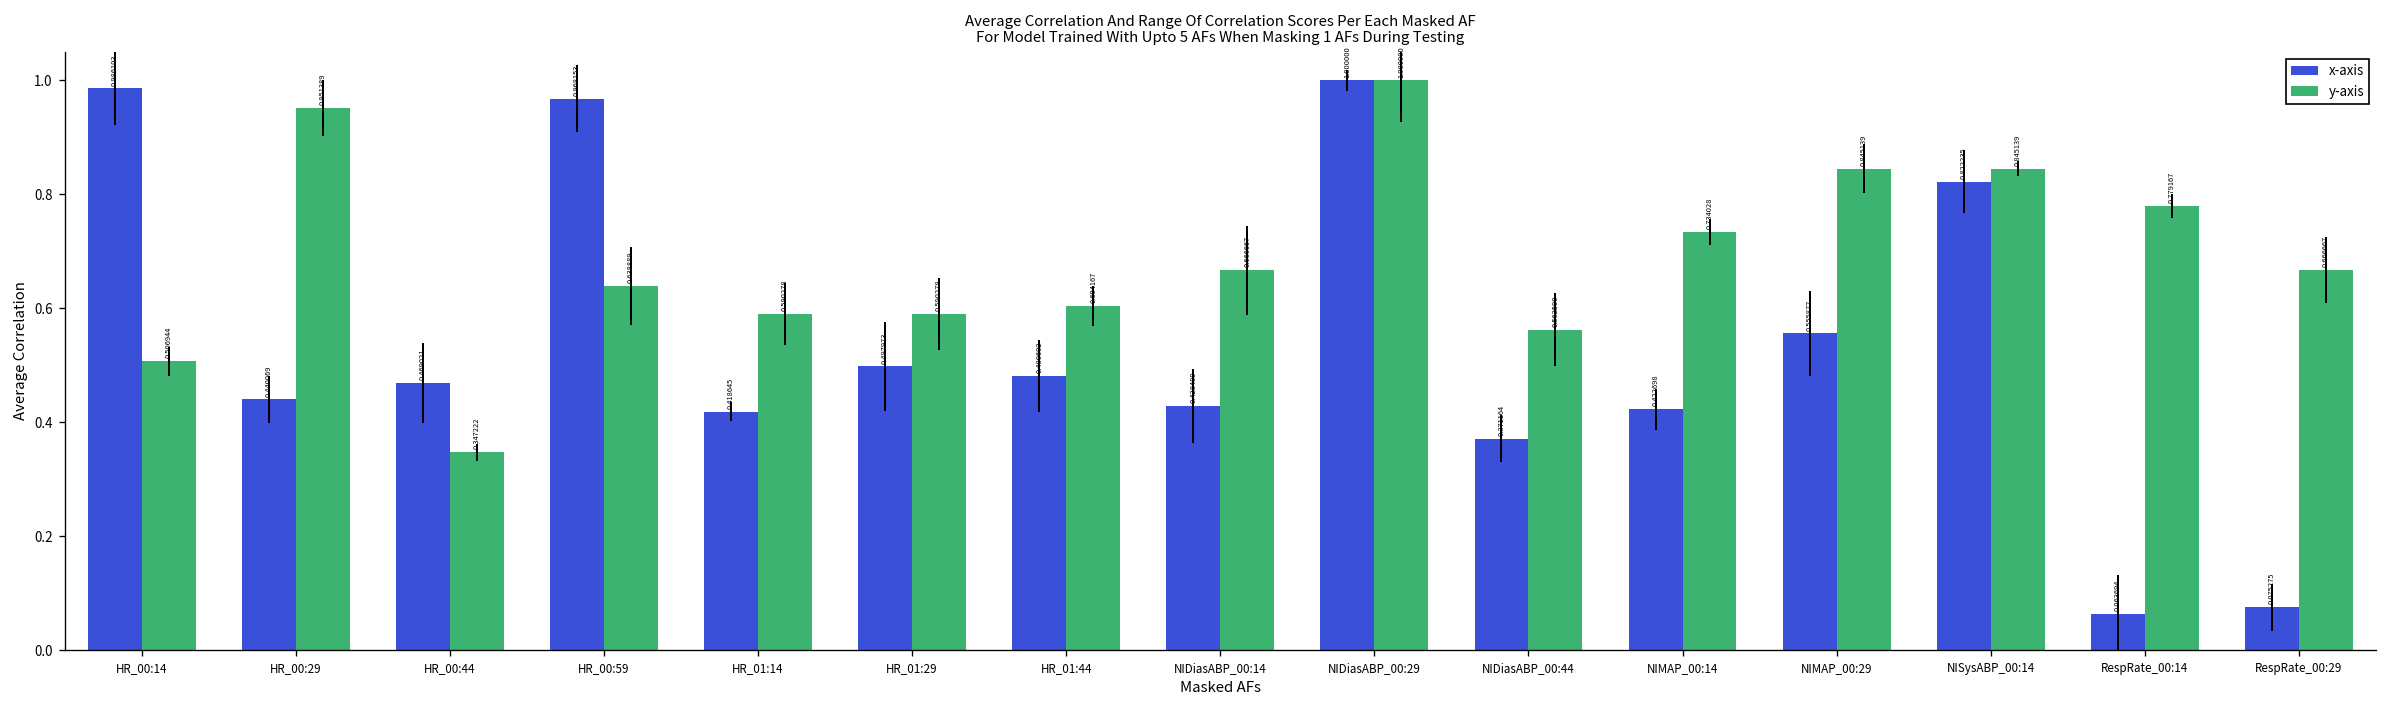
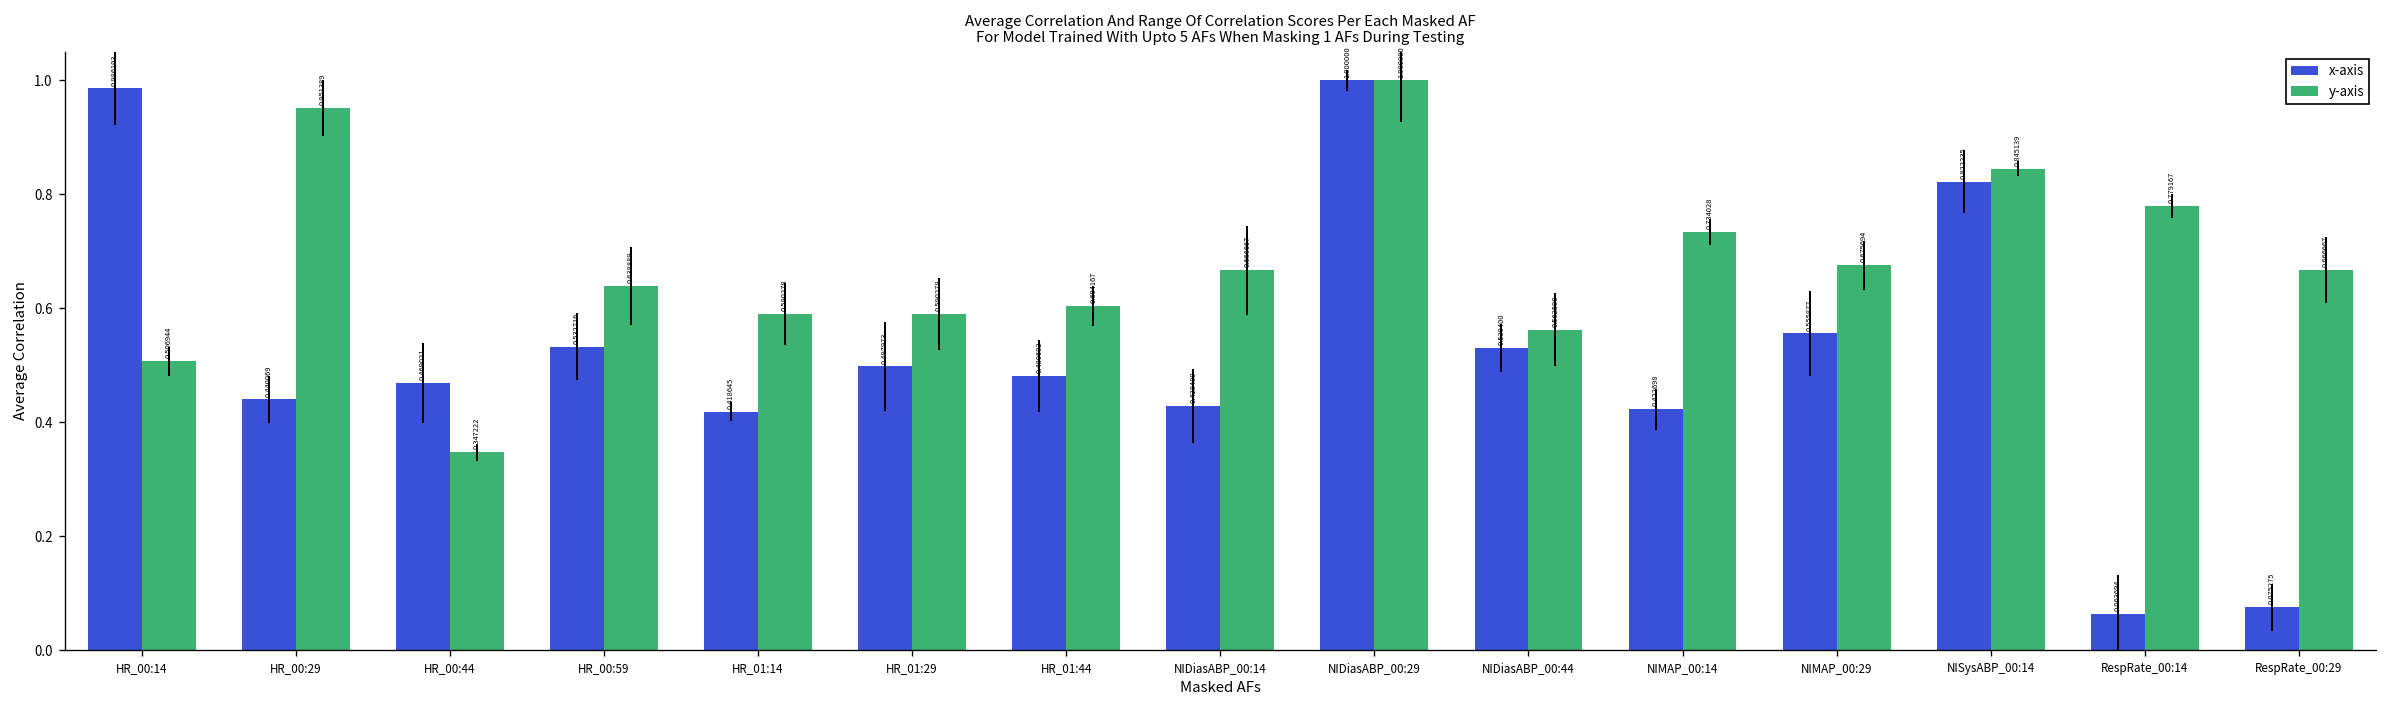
x-axis, HR_00:59: 0.968153 -> 0.532716
x-axis, NIDiasABP_00:44: 0.371164 -> 0.530400
y-axis, NIMAP_00:29: 0.845139 -> 0.675694
